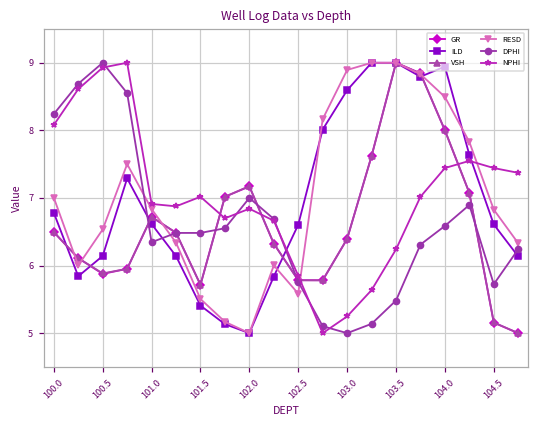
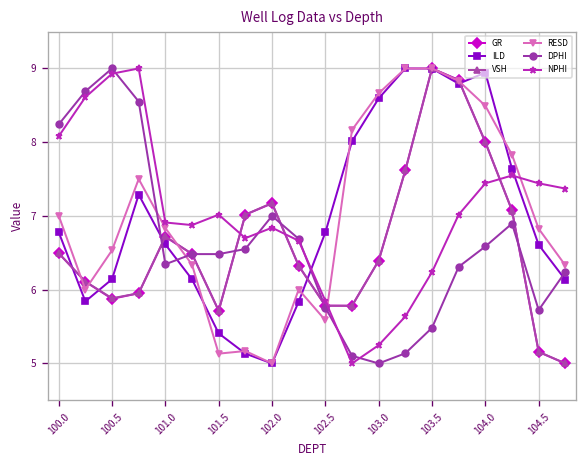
RESD, 101.5: 5.5 -> 5.1
ILD, 102.5: 6.6 -> 6.8
RESD, 103.0: 8.9 -> 8.7
